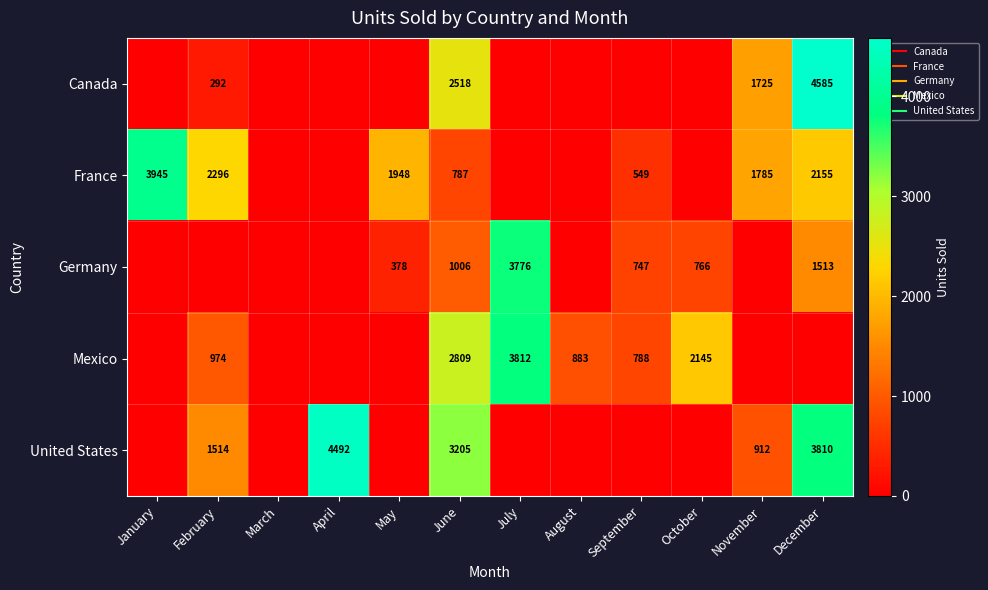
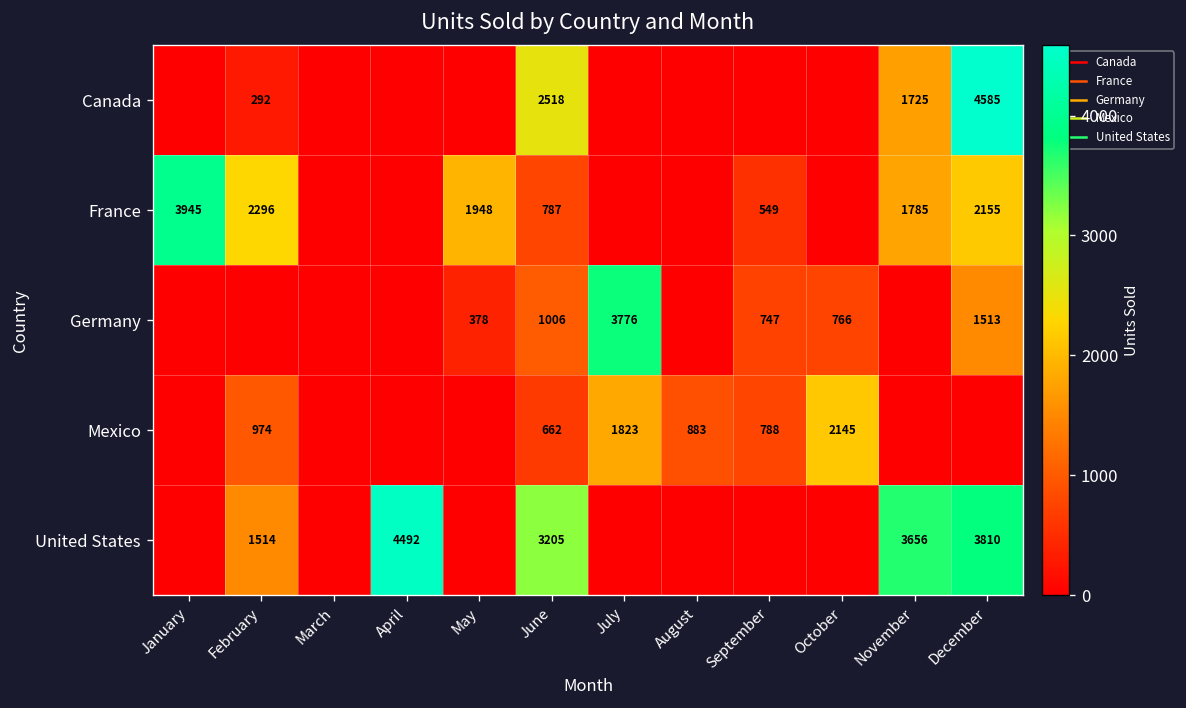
Mexico, June: 2809 -> 662
Mexico, July: 3812 -> 1823
United States, November: 912 -> 3656
